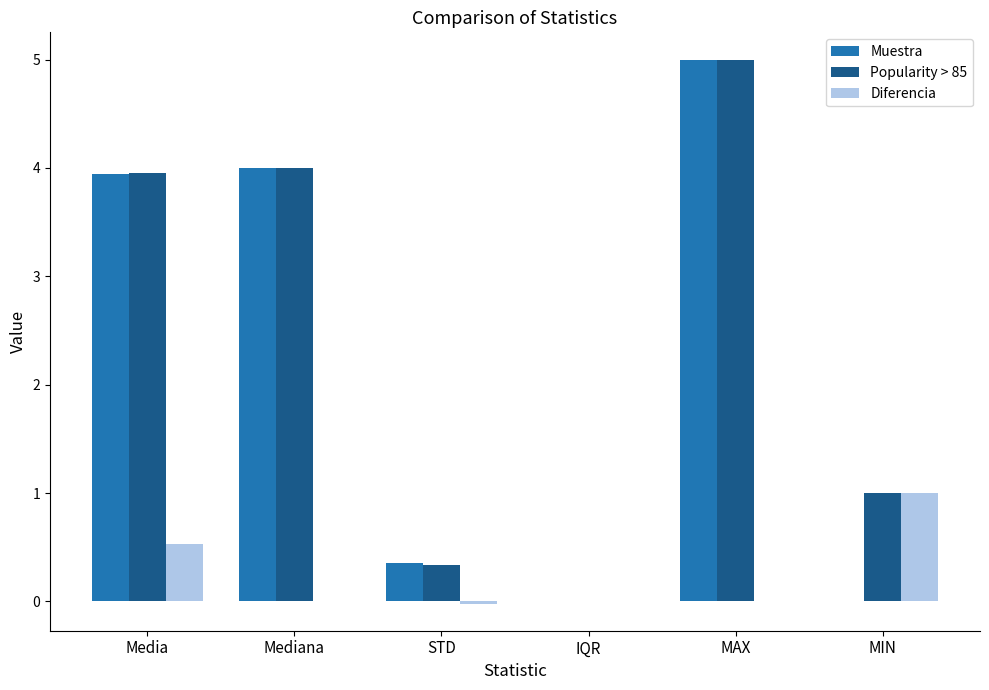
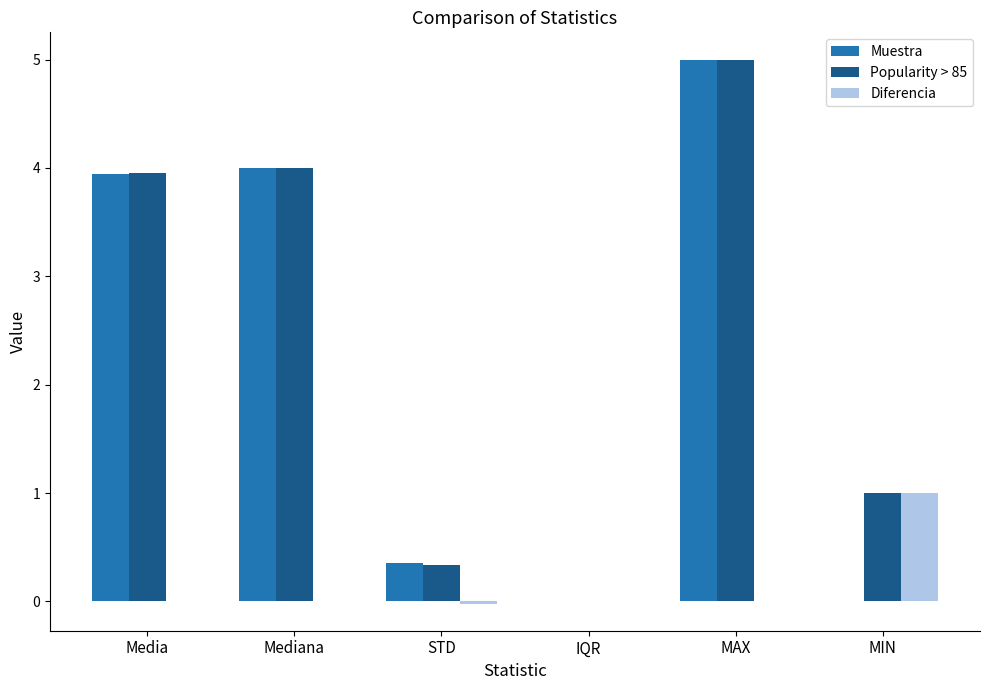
Diferencia, Media: 0.53 -> 0.01
